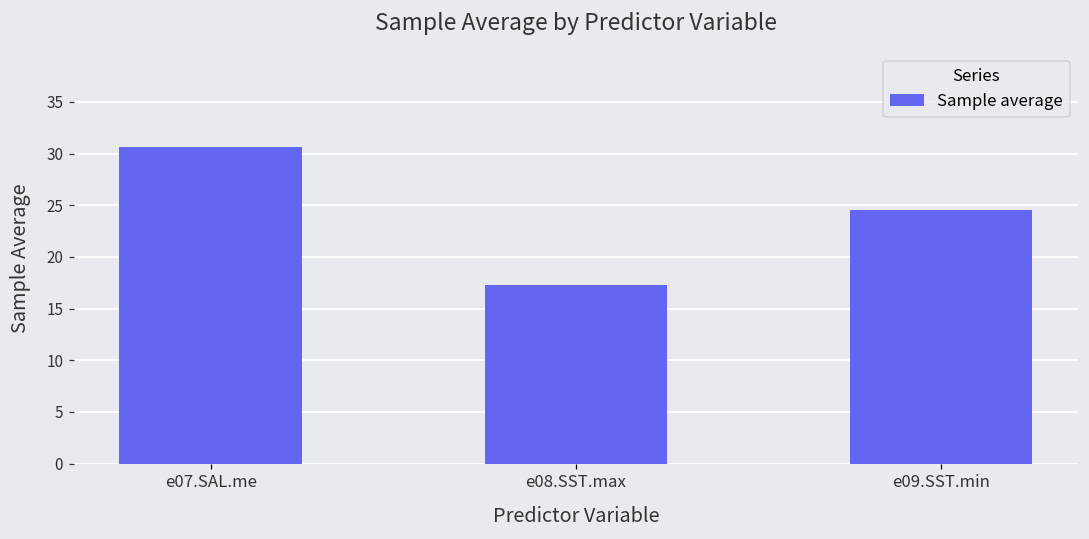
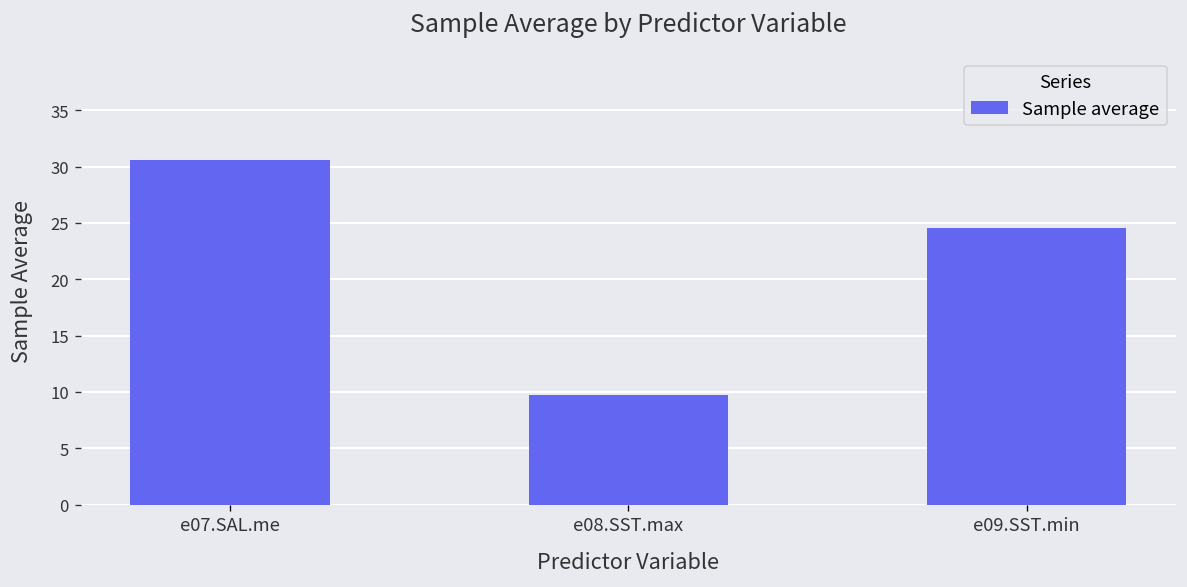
e08.SST.max: 17 -> 10
